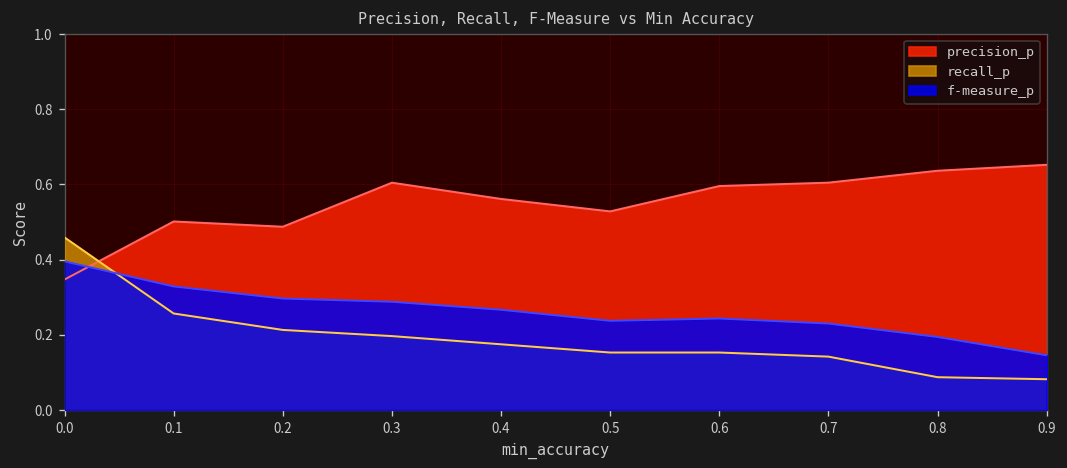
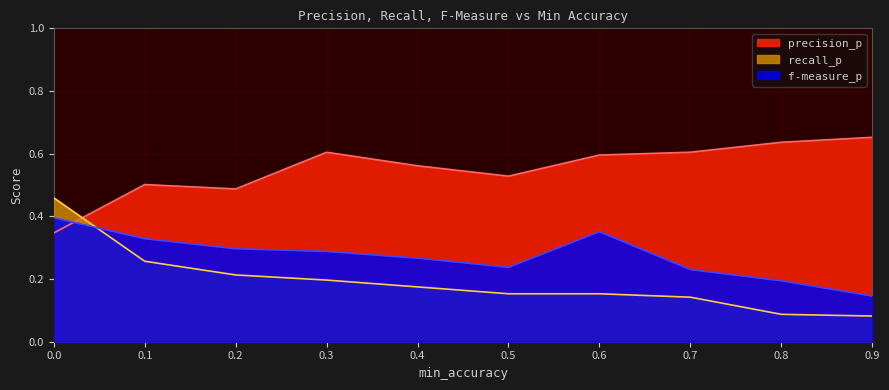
f-measure_p, 0.6: 0.24 -> 0.35
